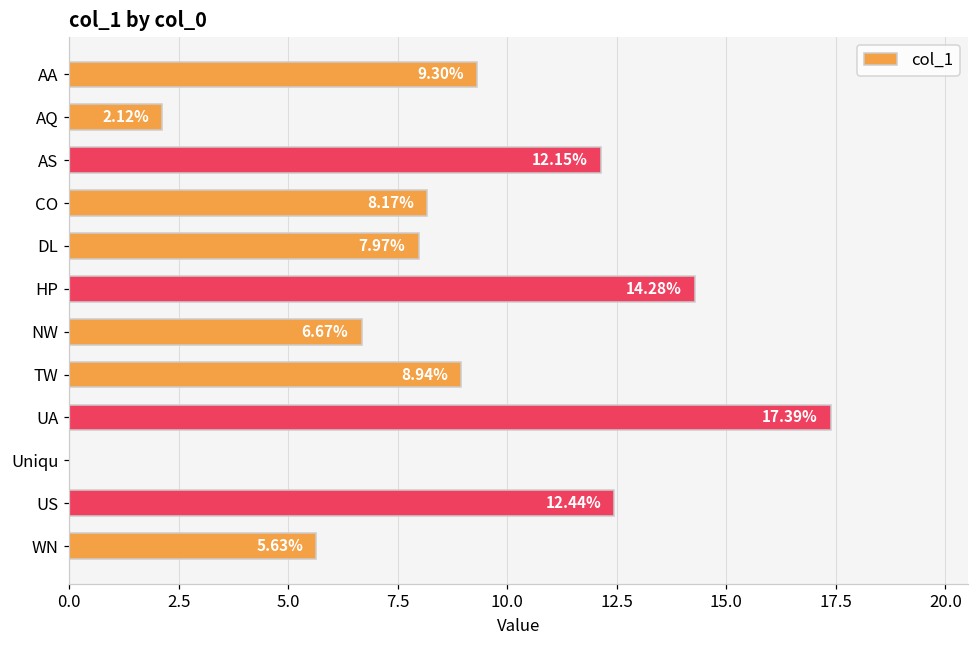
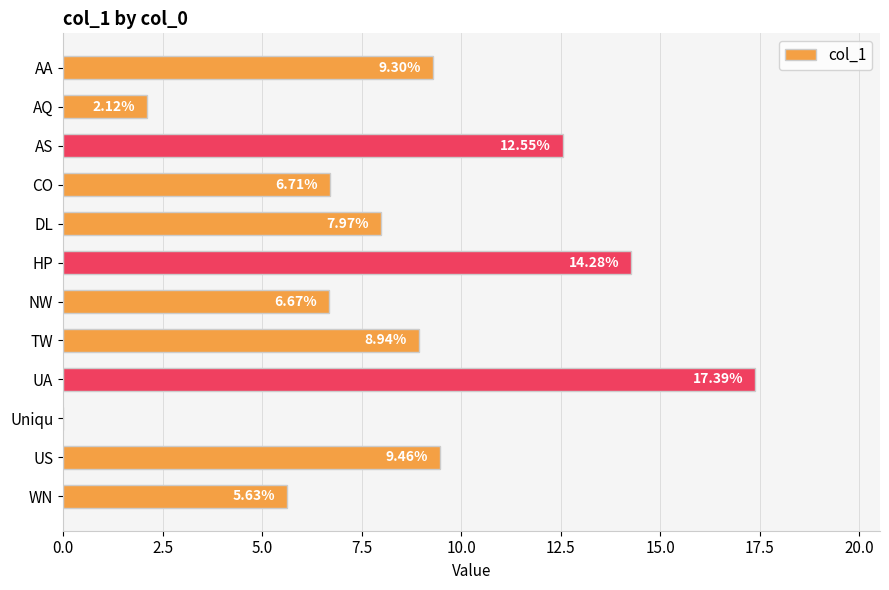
AS: 12.15% -> 12.55%
CO: 8.17% -> 6.71%
US: 12.44% -> 9.46%
